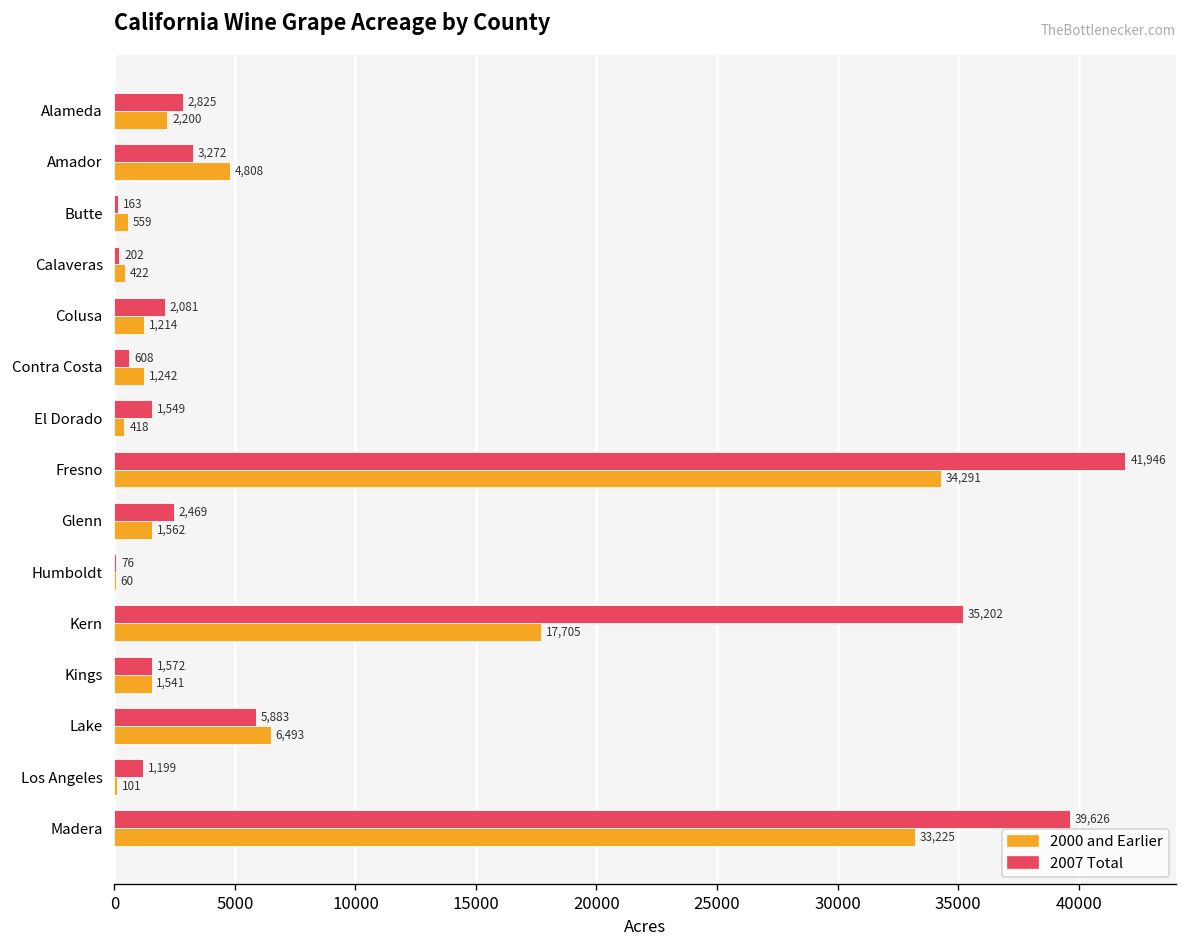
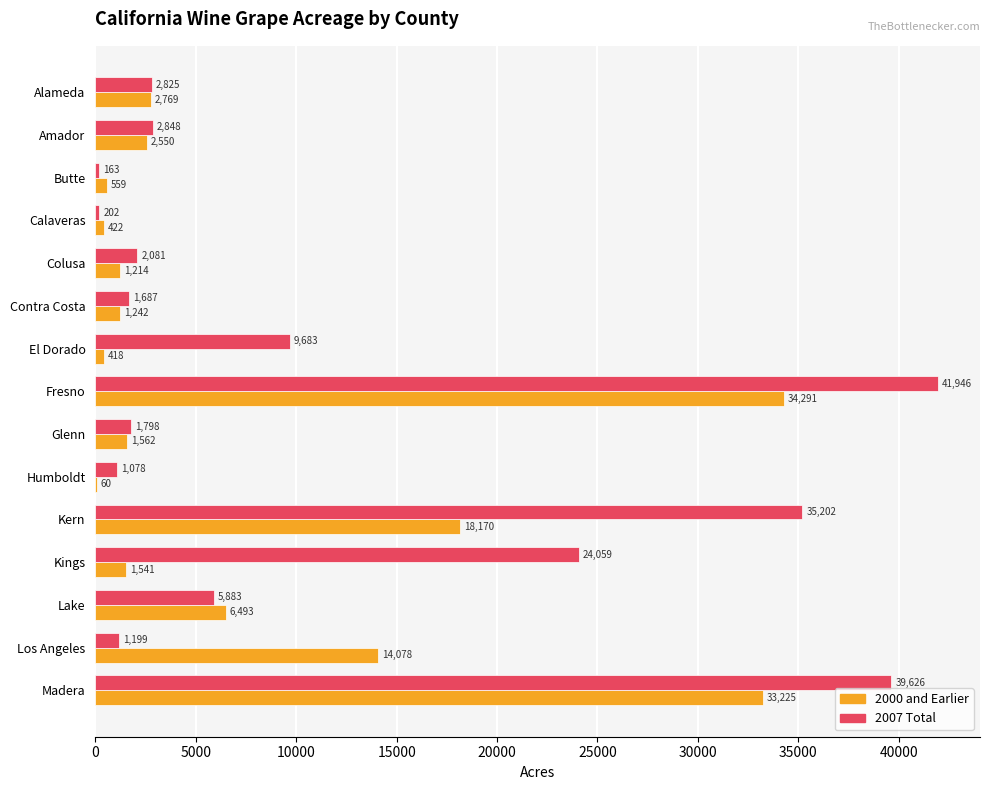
2000 and Earlier, Alameda: 2,200 -> 2,769
2007 Total, Amador: 3,272 -> 2,848
2000 and Earlier, Amador: 4,808 -> 2,550
2007 Total, Contra Costa: 608 -> 1,687
2007 Total, El Dorado: 1,549 -> 9,683
2007 Total, Glenn: 2,469 -> 1,798
2007 Total, Humboldt: 76 -> 1,078
2000 and Earlier, Kern: 17,705 -> 18,170
2007 Total, Kings: 1,572 -> 24,059
2000 and Earlier, Los Angeles: 101 -> 14,078
